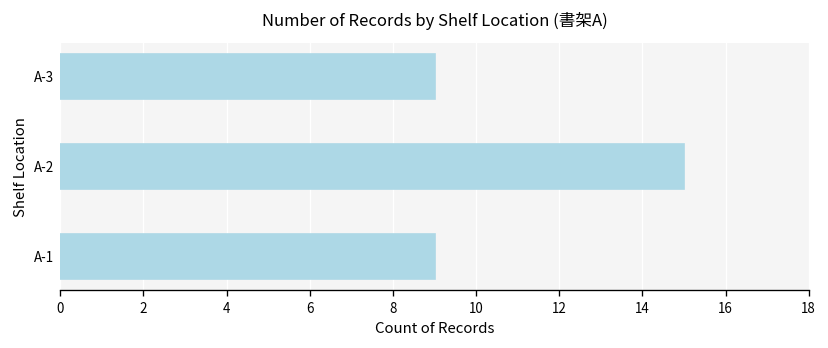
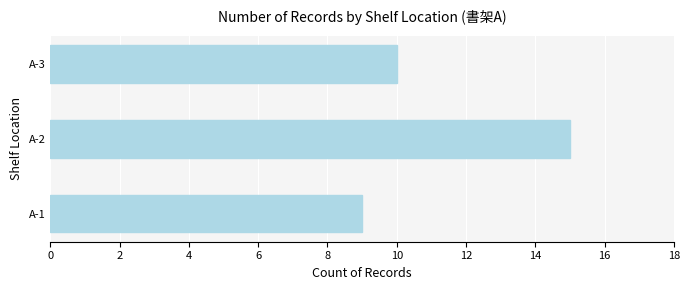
A-3: 9 -> 10
